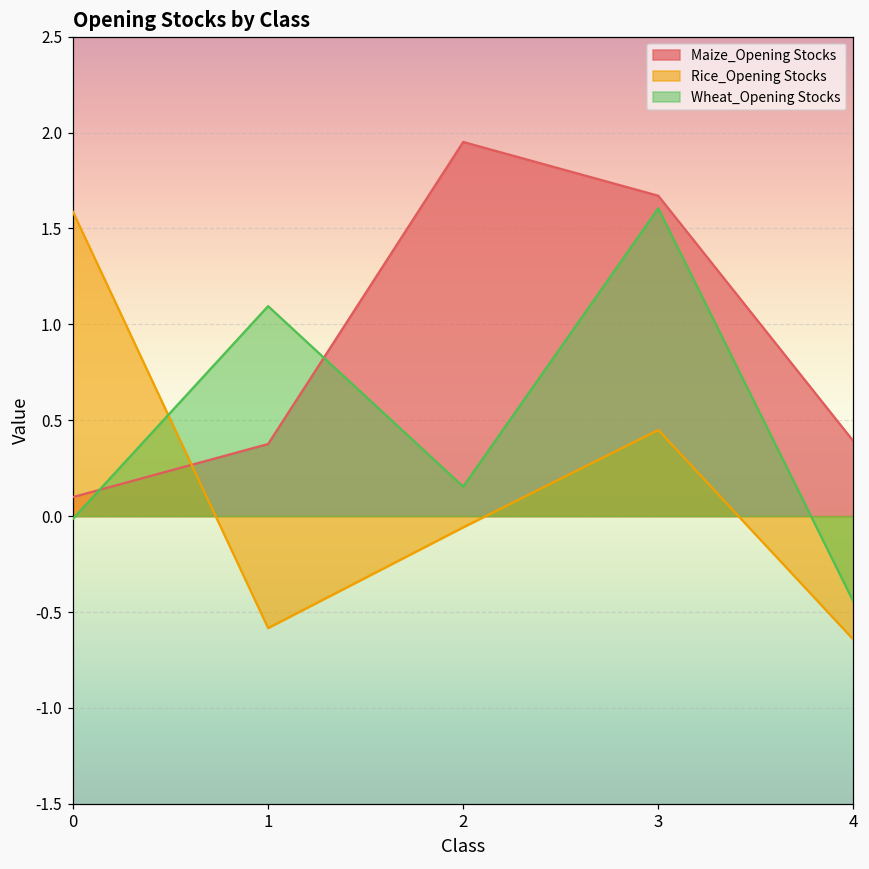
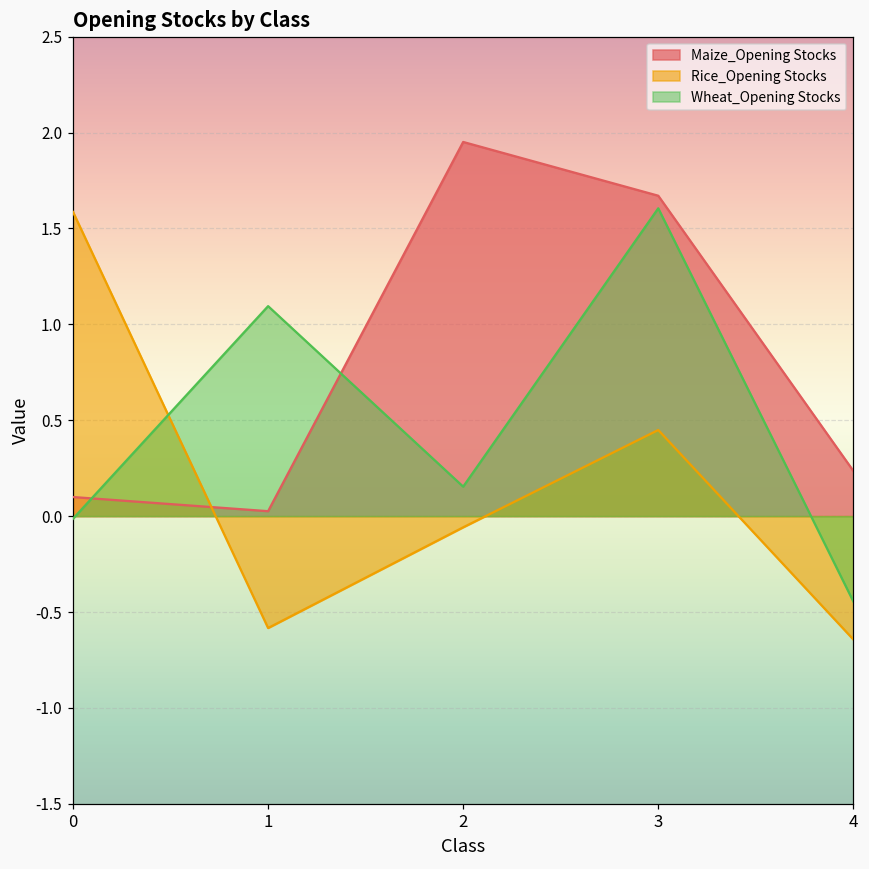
Maize_Opening Stocks, 1: 0.38 -> 0.03
Maize_Opening Stocks, 4: 0.39 -> 0.24
